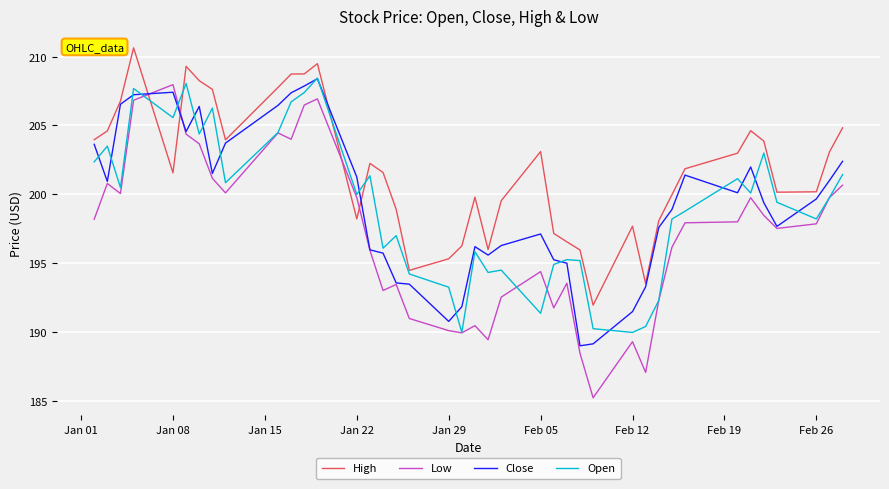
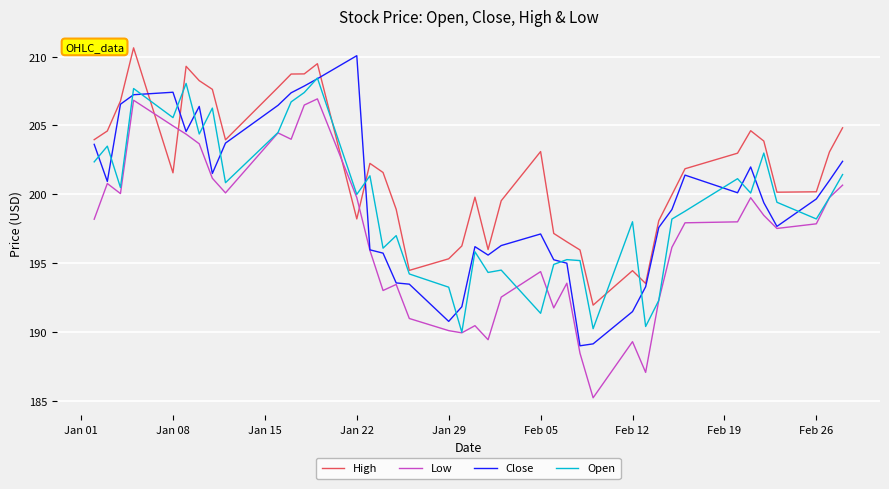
Low, Jan 08: 208.0 -> 205.0
Close, Jan 22: 201.3 -> 210.1
High, Feb 12: 197.7 -> 194.5
Open, Feb 12: 190.0 -> 198.0
